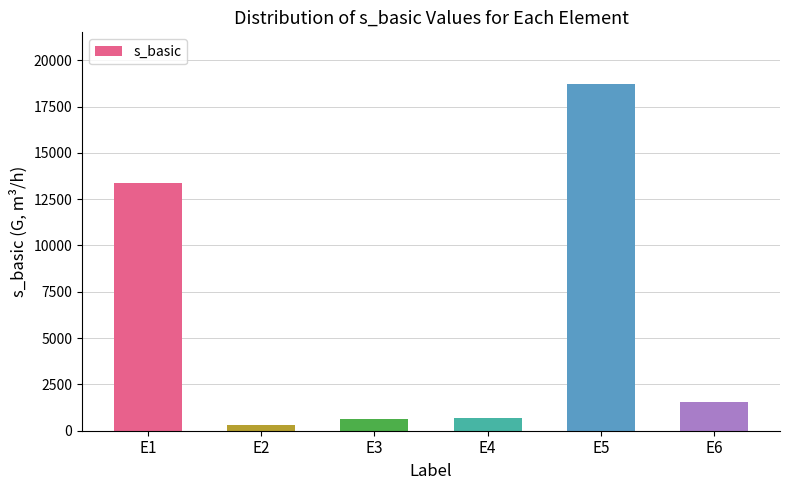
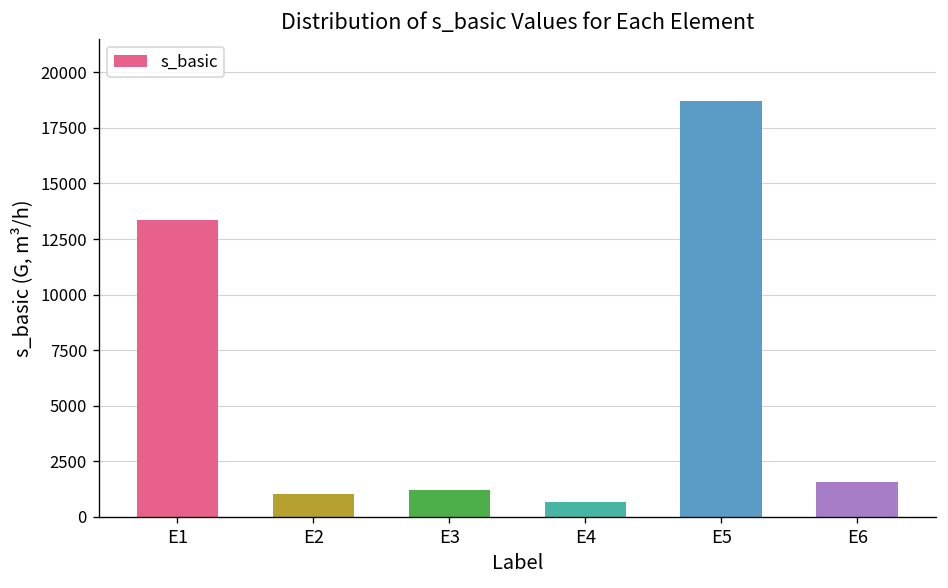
E2: 300 -> 1000
E3: 600 -> 1200
